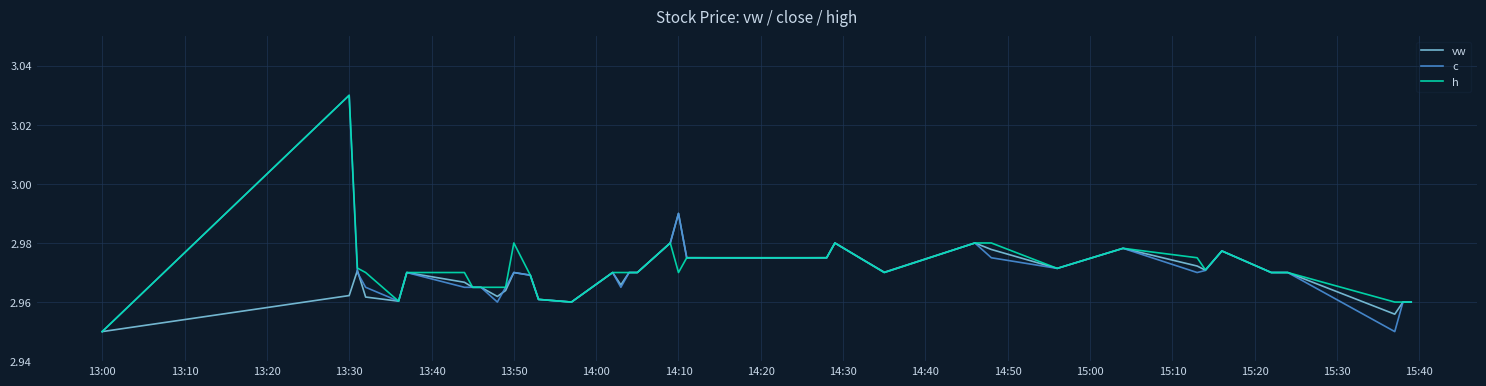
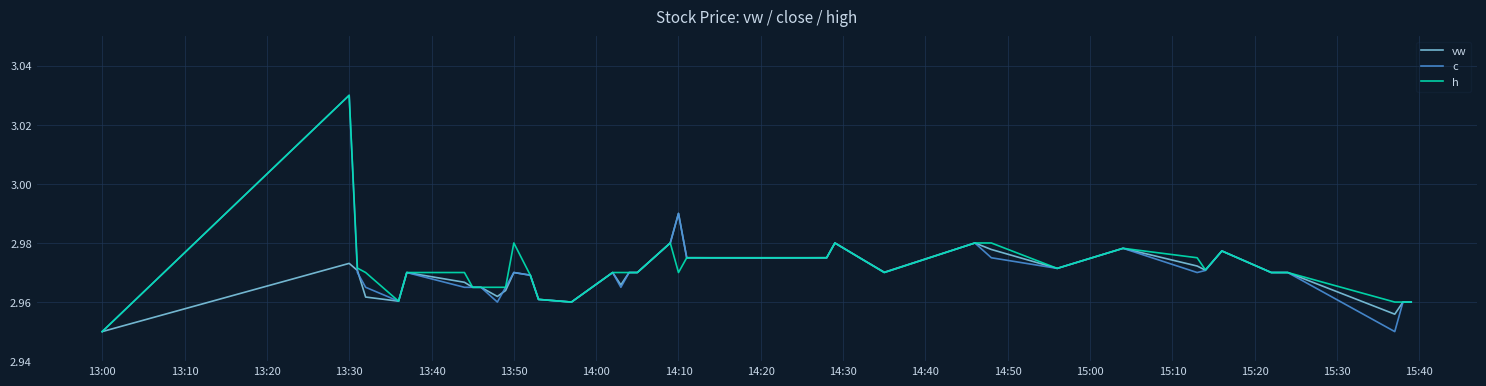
vw, 13:30: 2.962 -> 2.973
